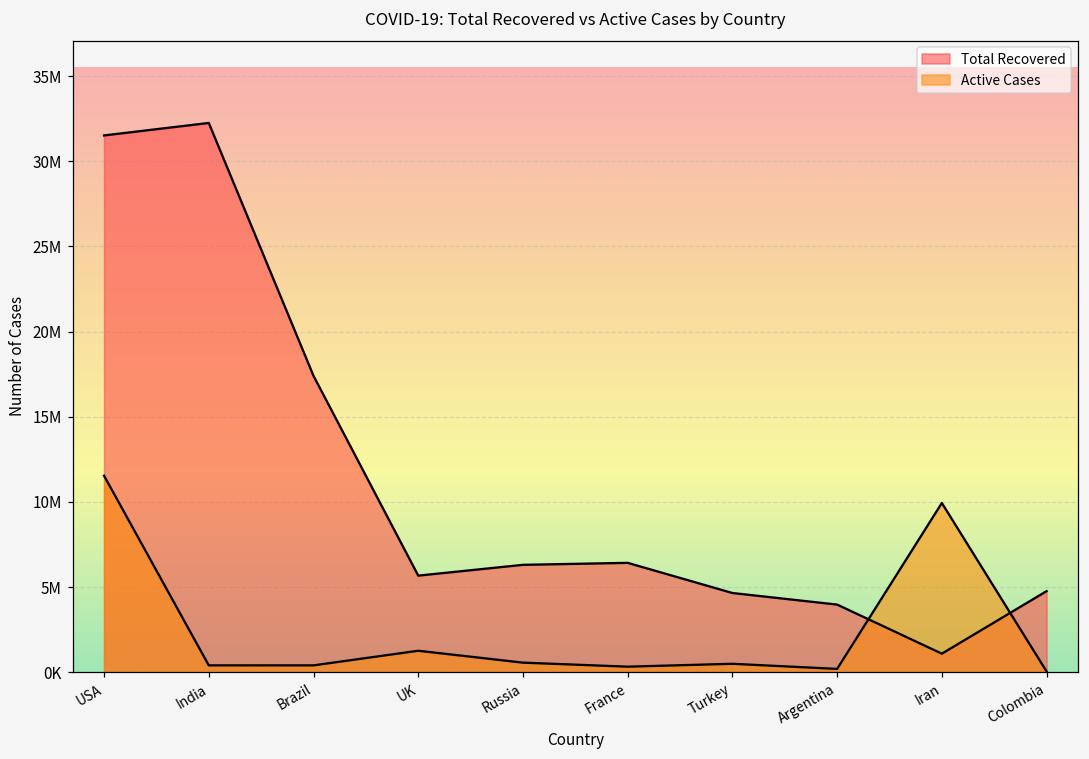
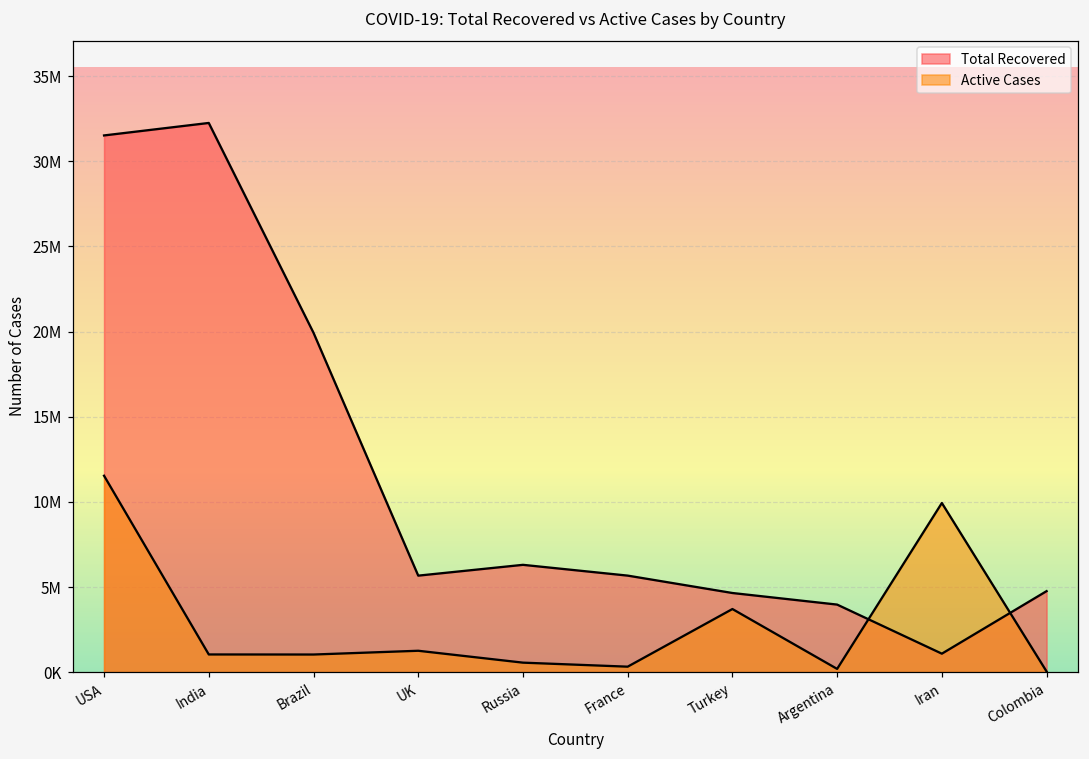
Active Cases, India: 400000 -> 1000000
Total Recovered, Brazil: 17400000 -> 19900000
Active Cases, Brazil: 400000 -> 1000000
Total Recovered, France: 6400000 -> 5700000
Active Cases, Turkey: 500000 -> 3700000
